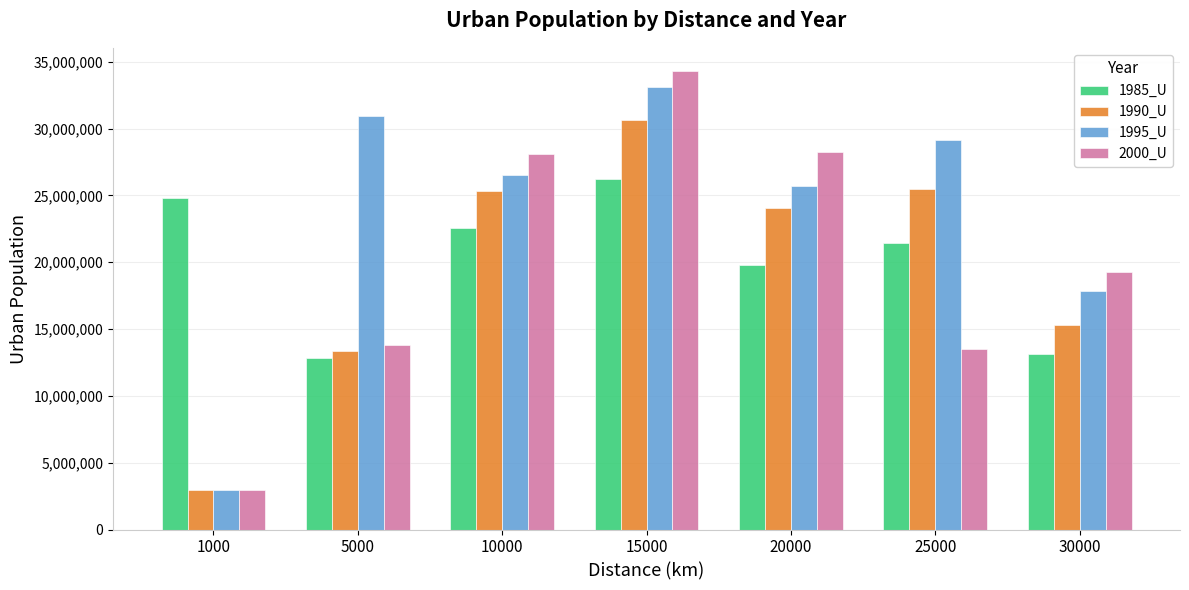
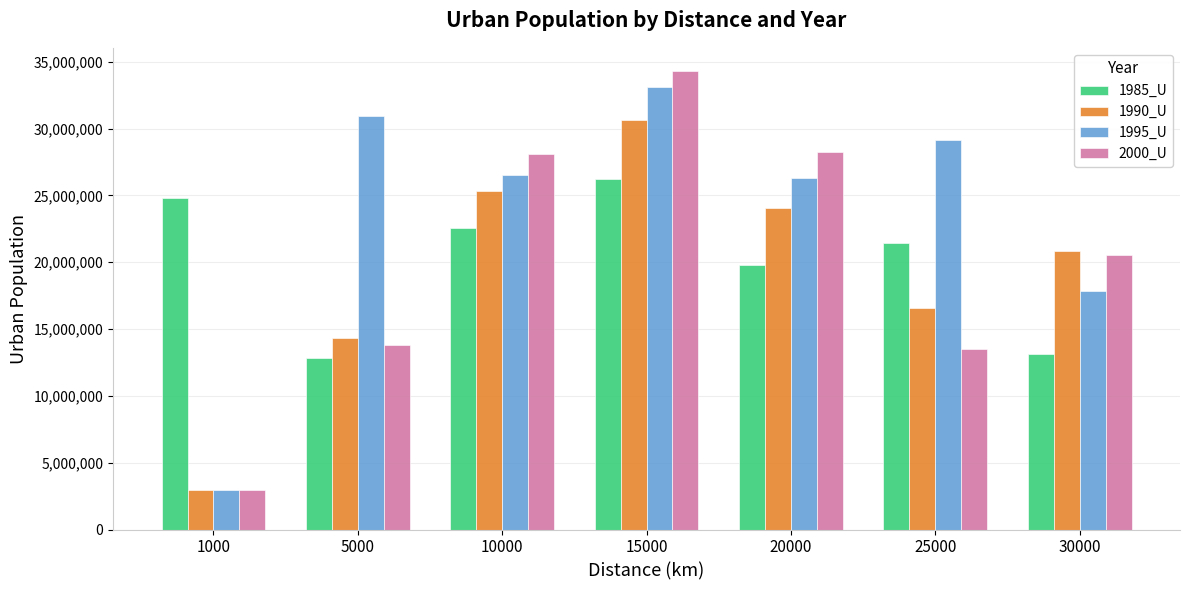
1990_U, 5000: 13,400,000 -> 14,300,000
1995_U, 20000: 25,700,000 -> 26,300,000
1990_U, 25000: 25,500,000 -> 16,600,000
1990_U, 30000: 15,300,000 -> 20,900,000
2000_U, 30000: 19,300,000 -> 20,500,000
